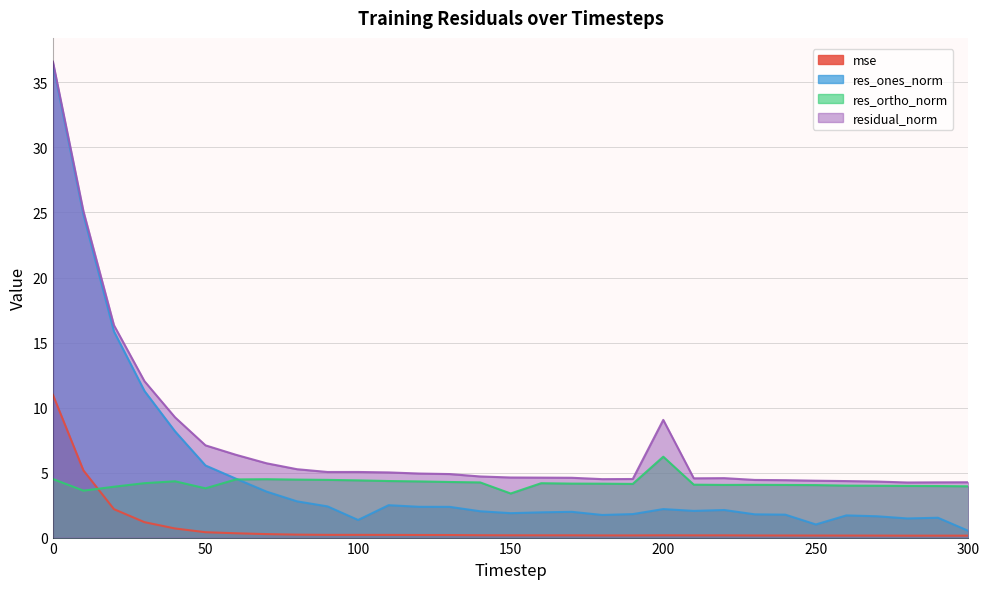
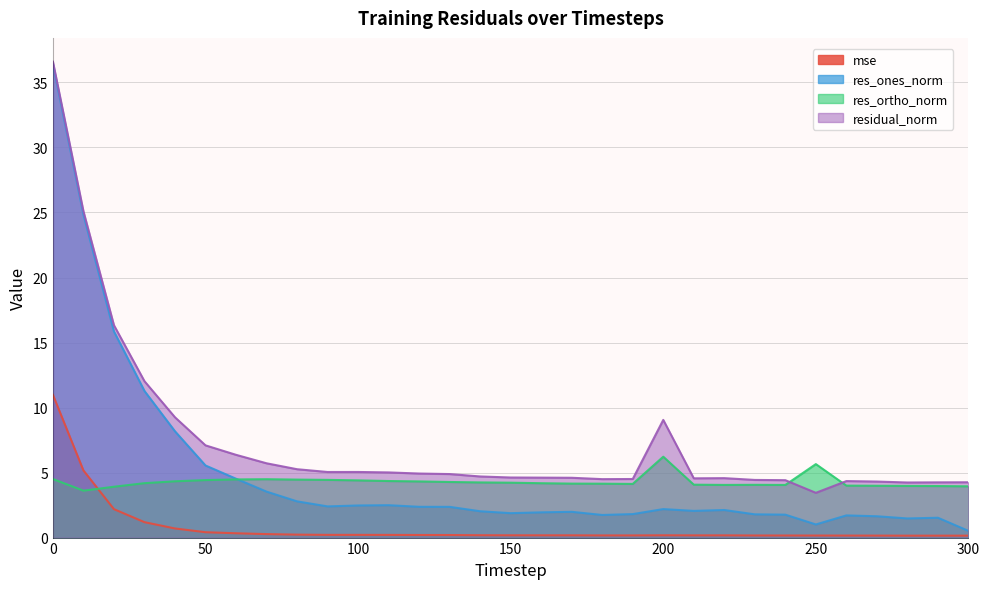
res_ortho_norm, 50: 3.8 -> 4.4
res_ones_norm, 100: 1.4 -> 2.5
res_ortho_norm, 150: 3.4 -> 4.2
res_ortho_norm, 250: 4.0 -> 5.7
residual_norm, 250: 4.4 -> 3.4
